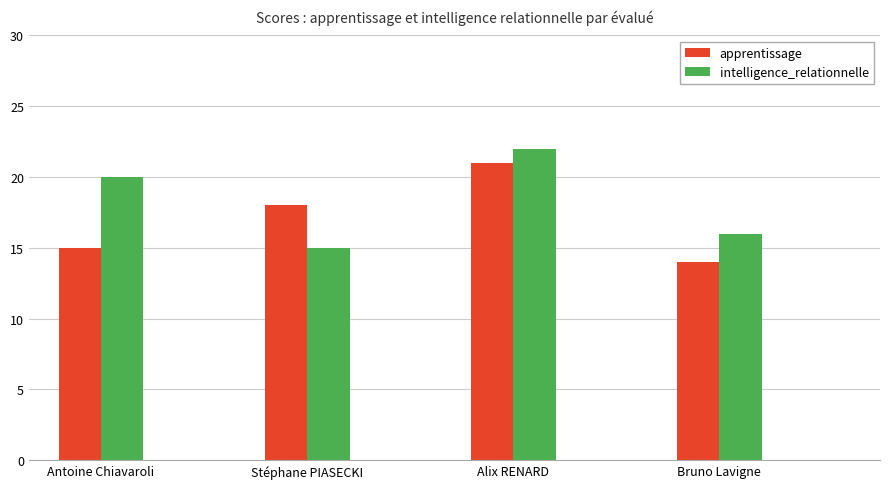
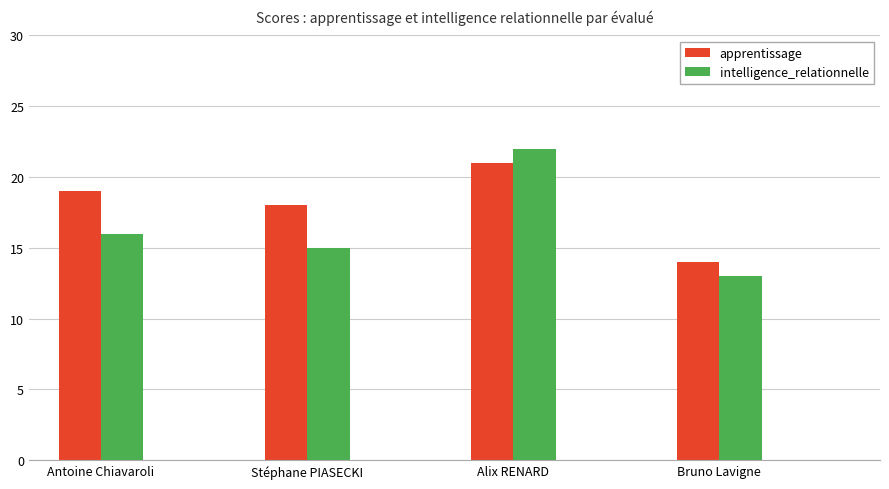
apprentissage, Antoine Chiavaroli: 15 -> 19
intelligence_relationnelle, Antoine Chiavaroli: 20 -> 16
intelligence_relationnelle, Bruno Lavigne: 16 -> 13
